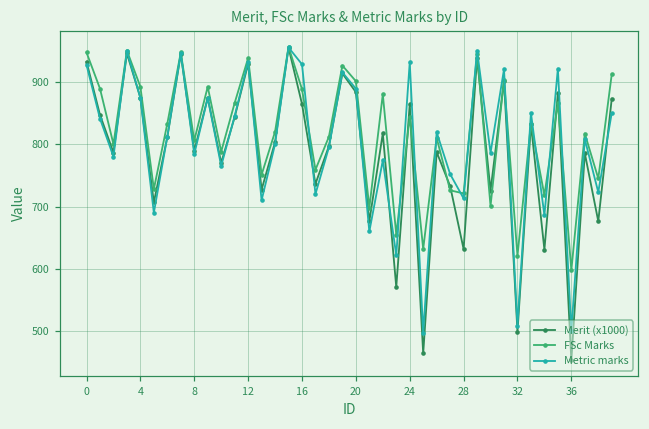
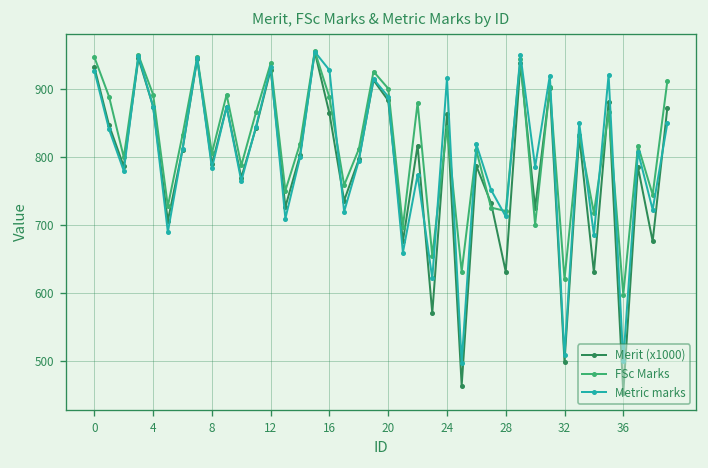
Metric marks, 24: 930 -> 920
